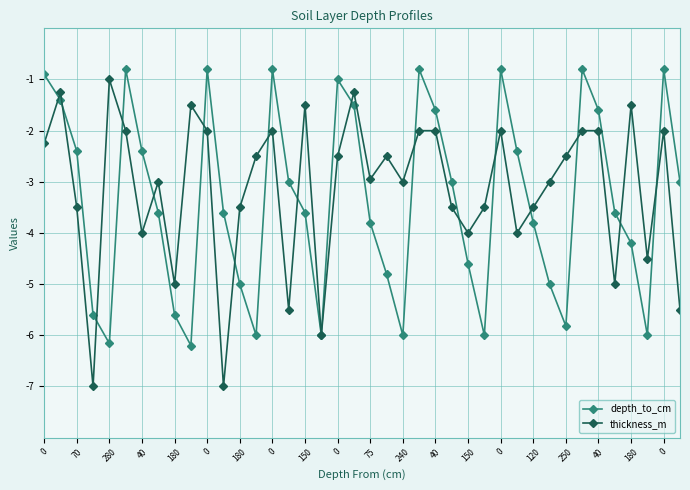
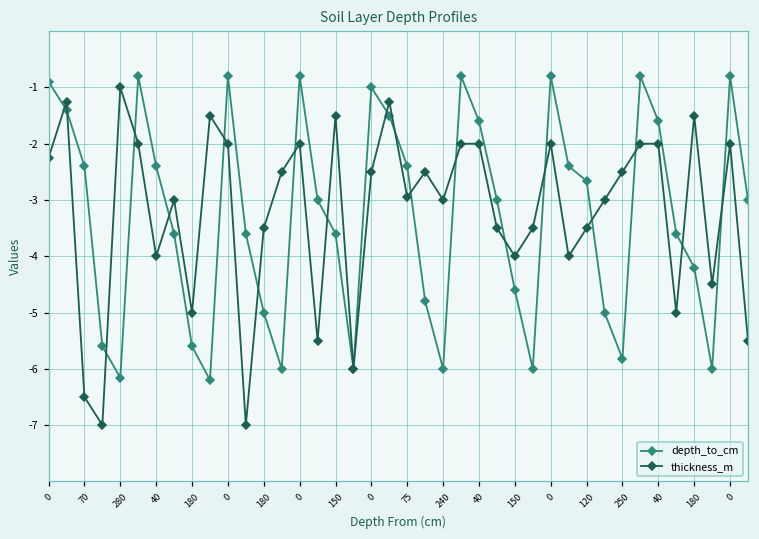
thickness_m, 70: -3.5 -> -6.5
depth_to_cm, 75: -3.8 -> -2.4
depth_to_cm, 120: -3.8 -> -2.7
